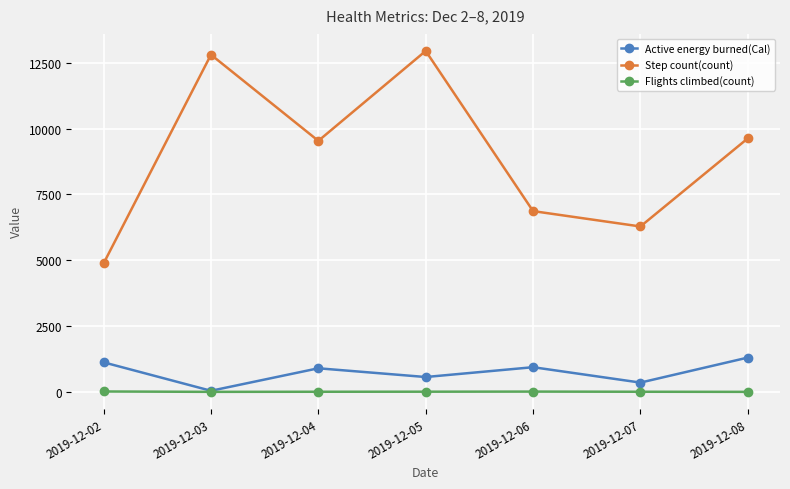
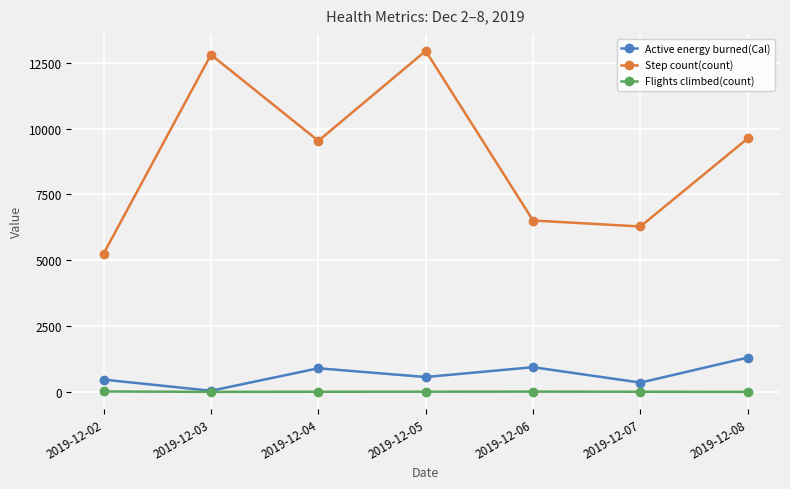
Active energy burned(Cal), 2019-12-02: 1100 -> 500
Step count(count), 2019-12-02: 4900 -> 5300
Step count(count), 2019-12-06: 6900 -> 6500
